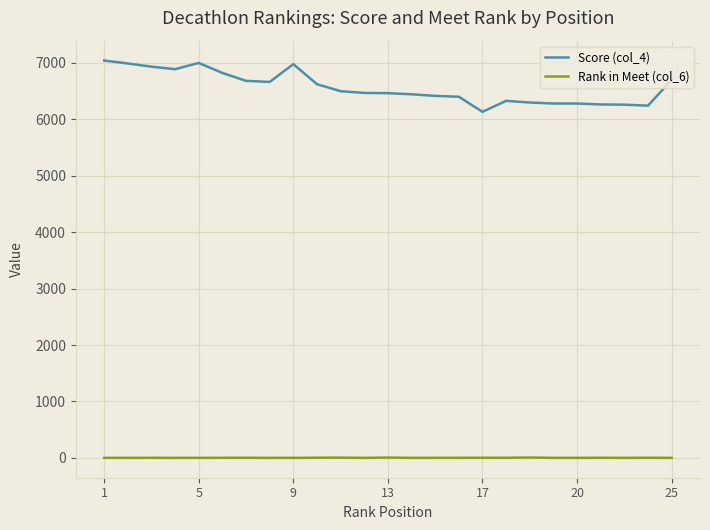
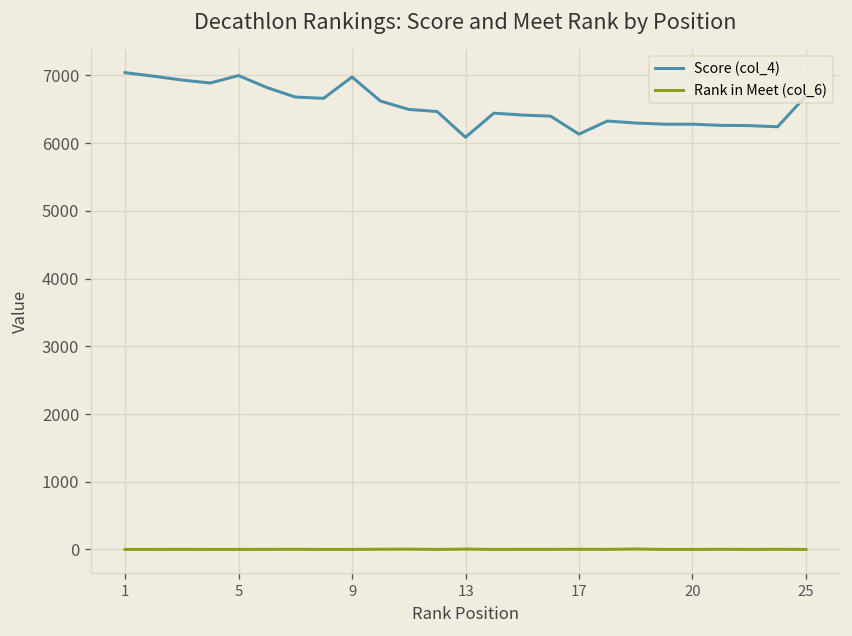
Score (col_4), 13: 6500 -> 6100
